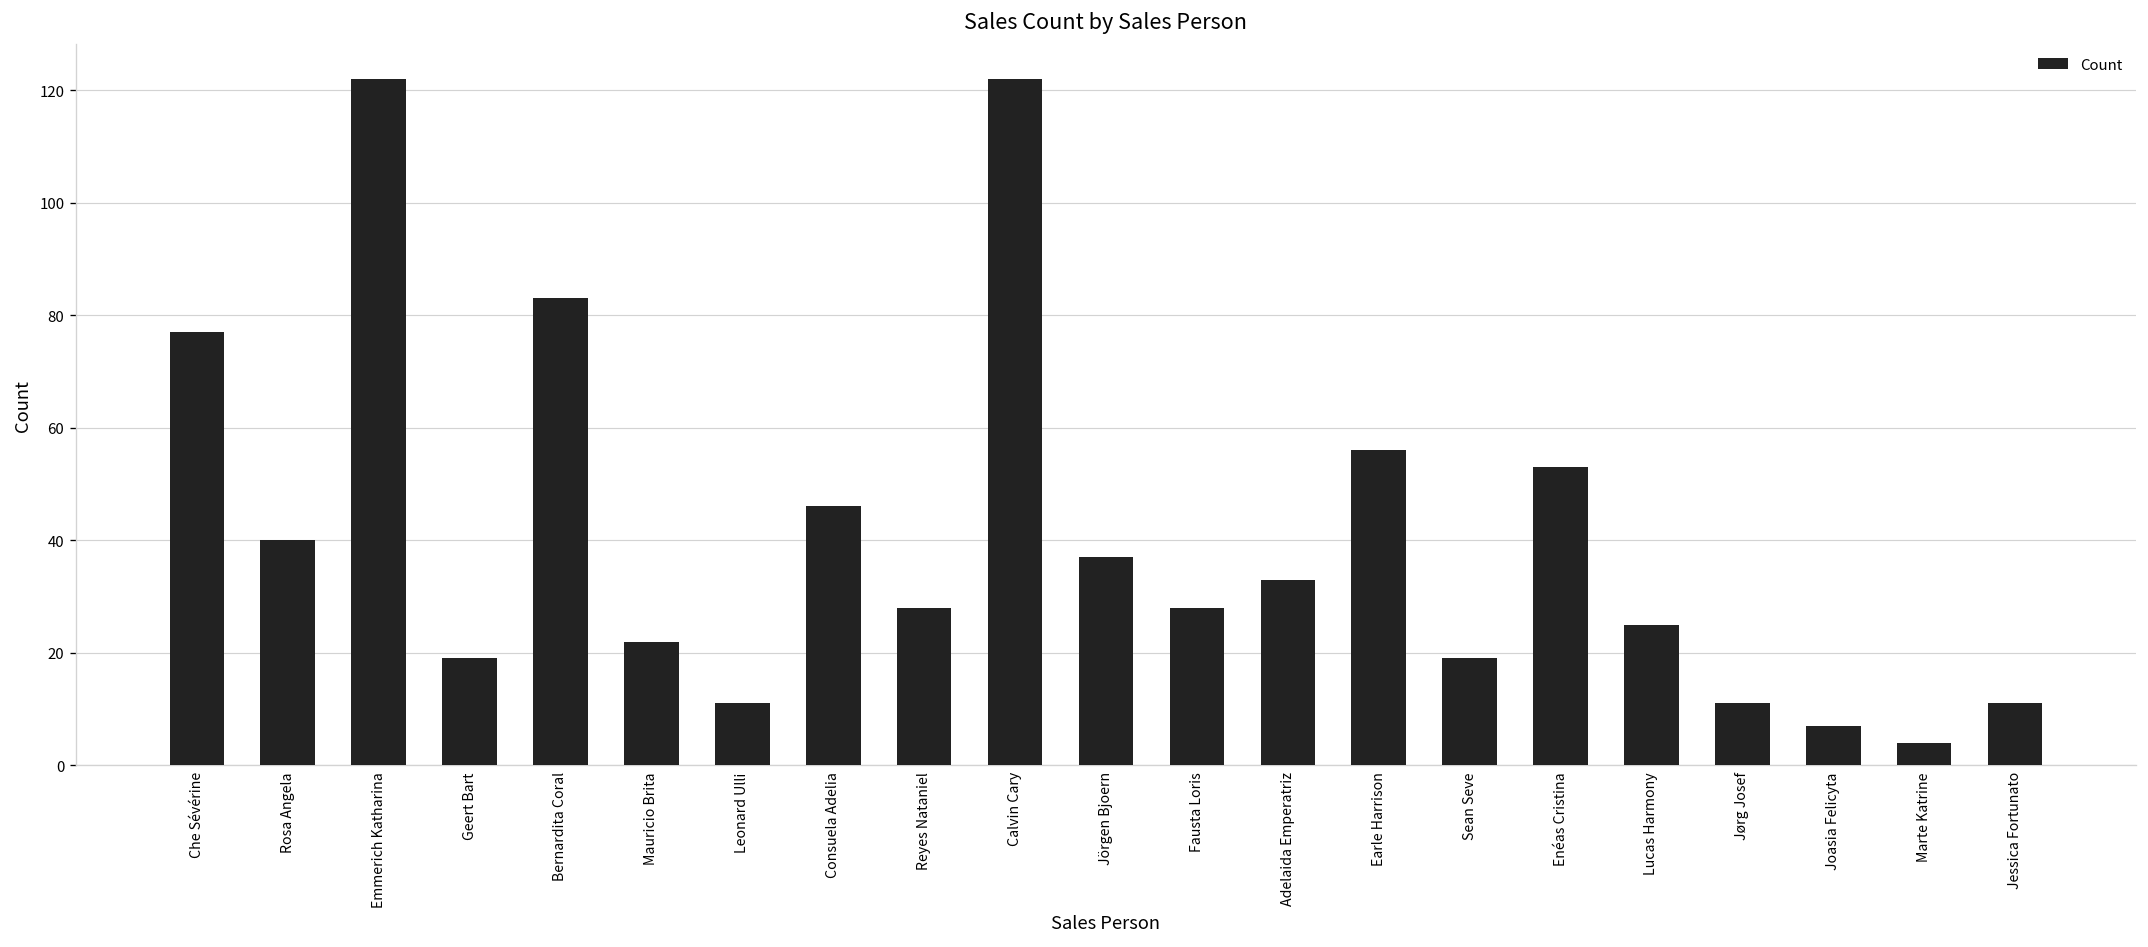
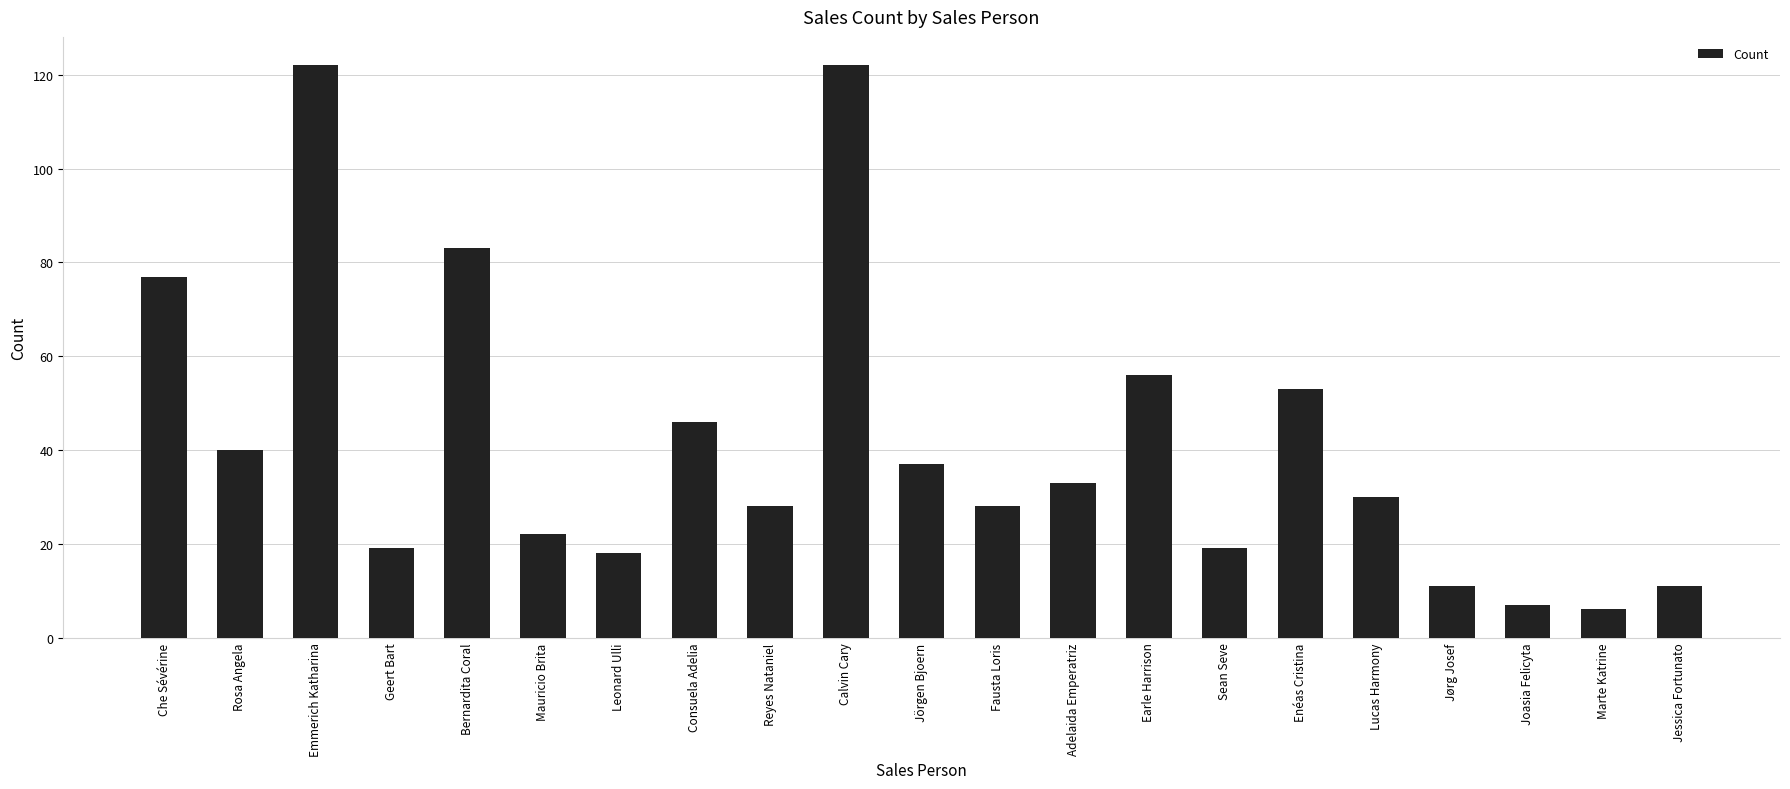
Leonard Ulli: 11 -> 18
Lucas Harmony: 25 -> 30
Marte Katrine: 4 -> 6
